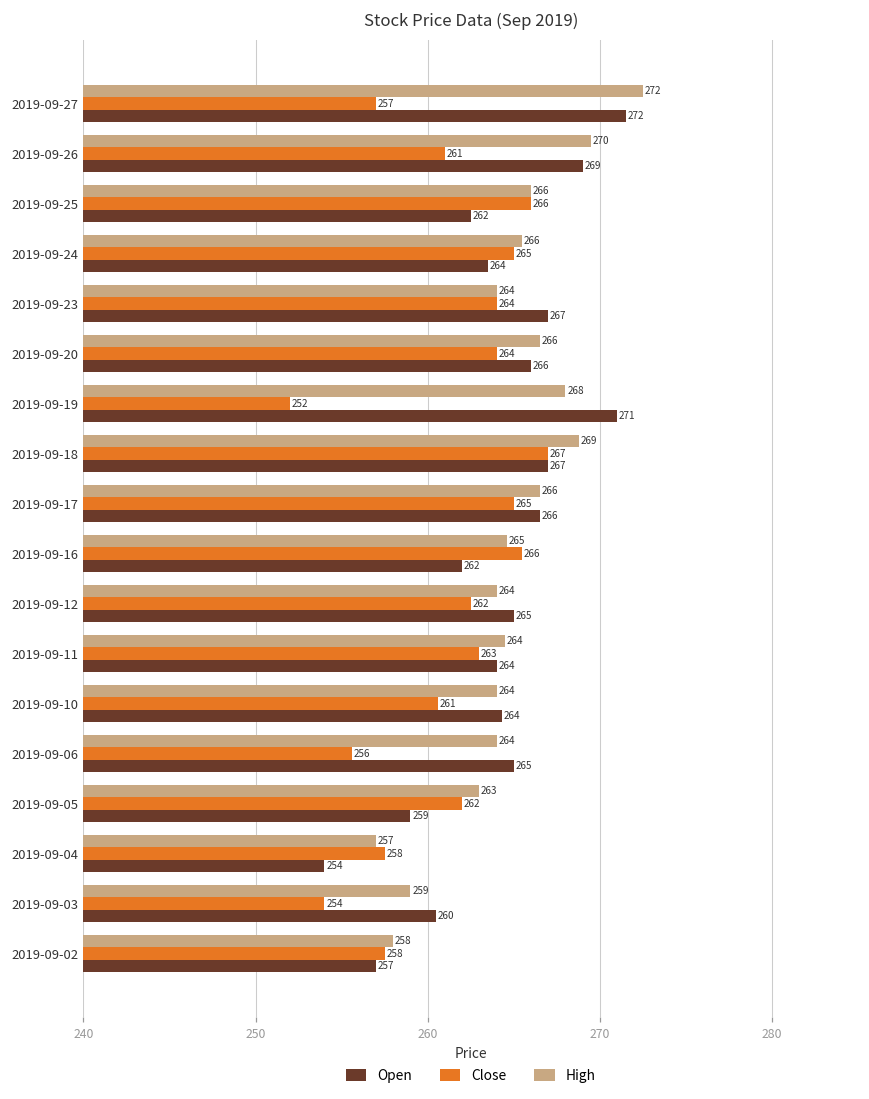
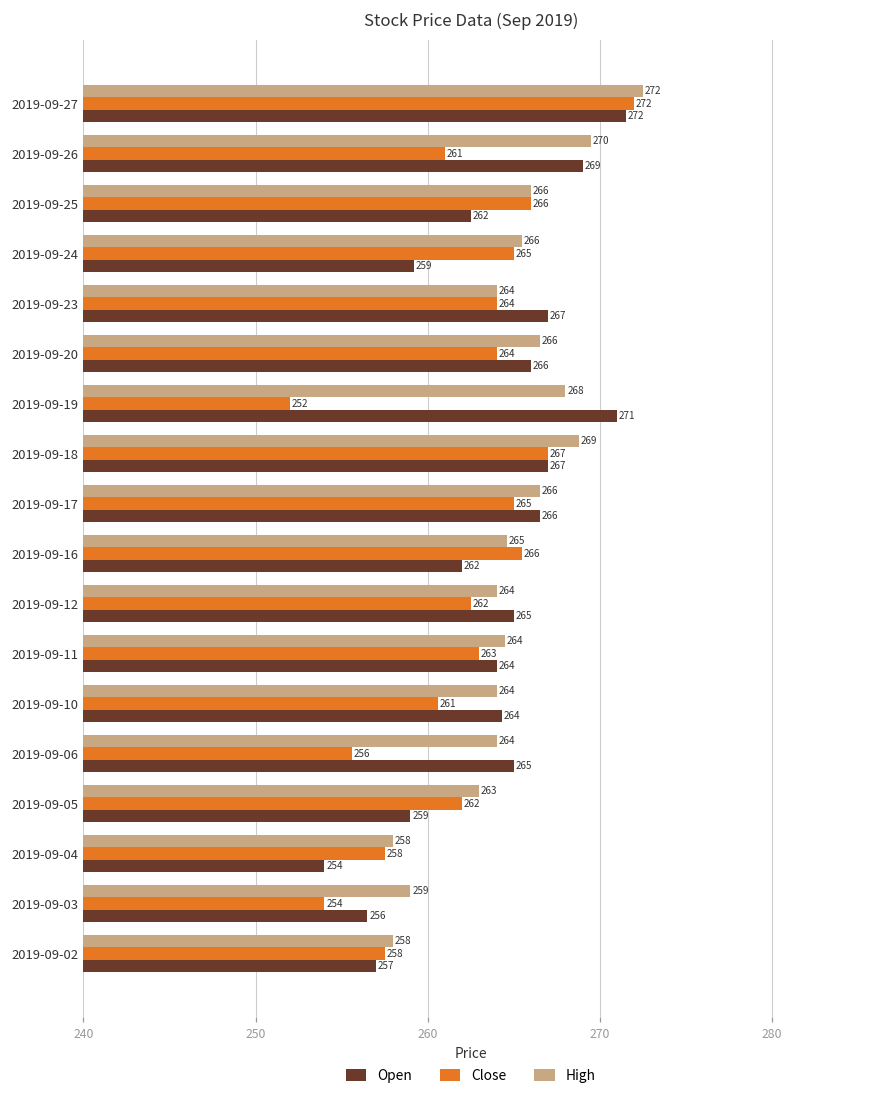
Close, 2019-09-27: 257 -> 272
Open, 2019-09-24: 264 -> 259
High, 2019-09-04: 257 -> 258
Open, 2019-09-03: 260 -> 256
